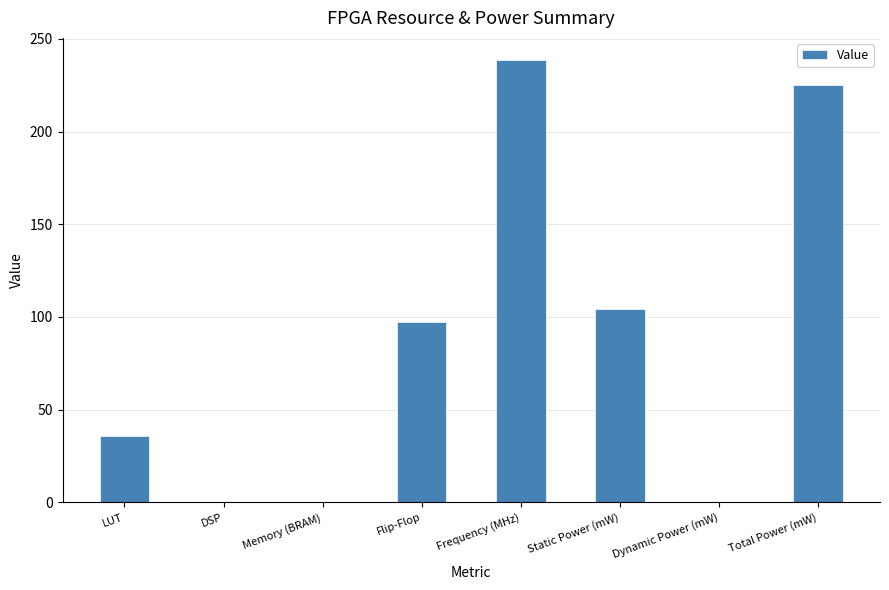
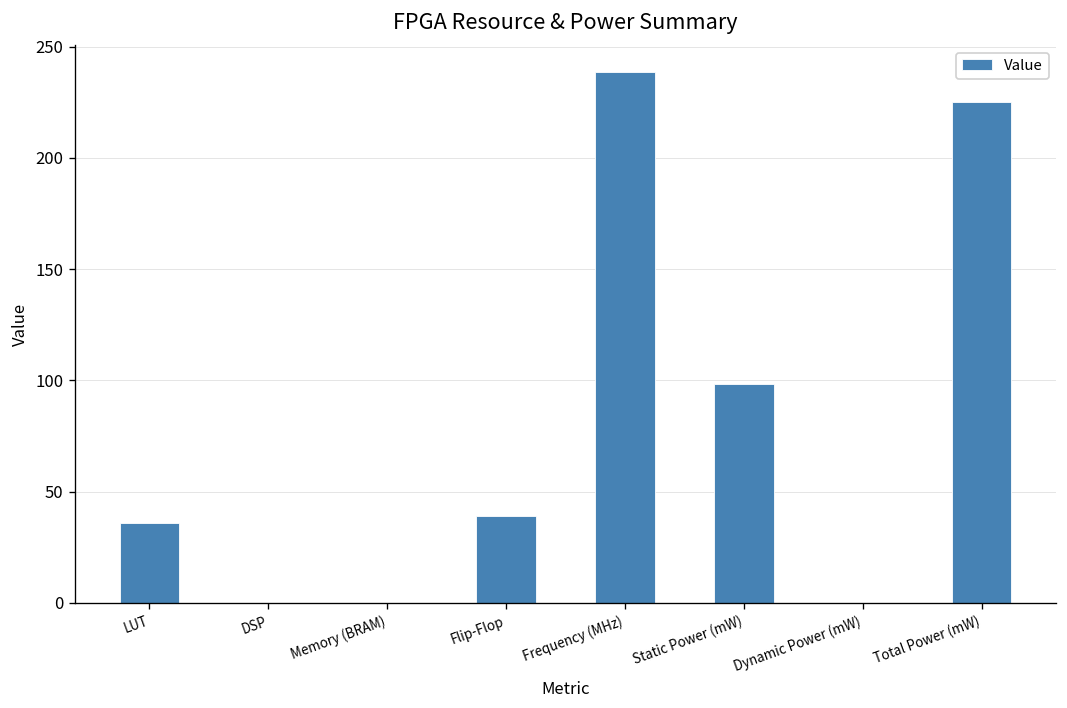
Flip-Flop: 97 -> 39
Static Power (mW): 104 -> 99
